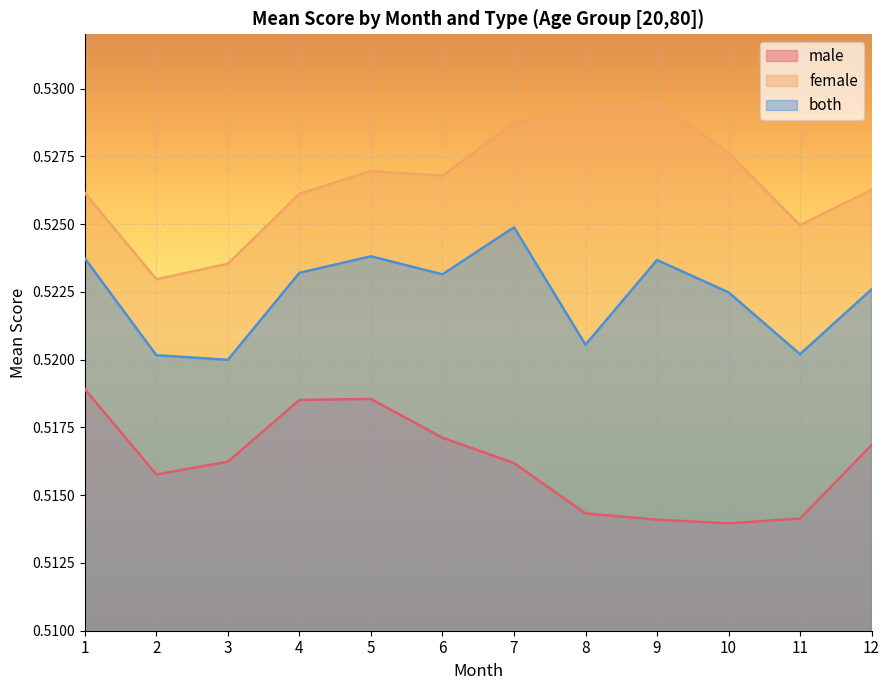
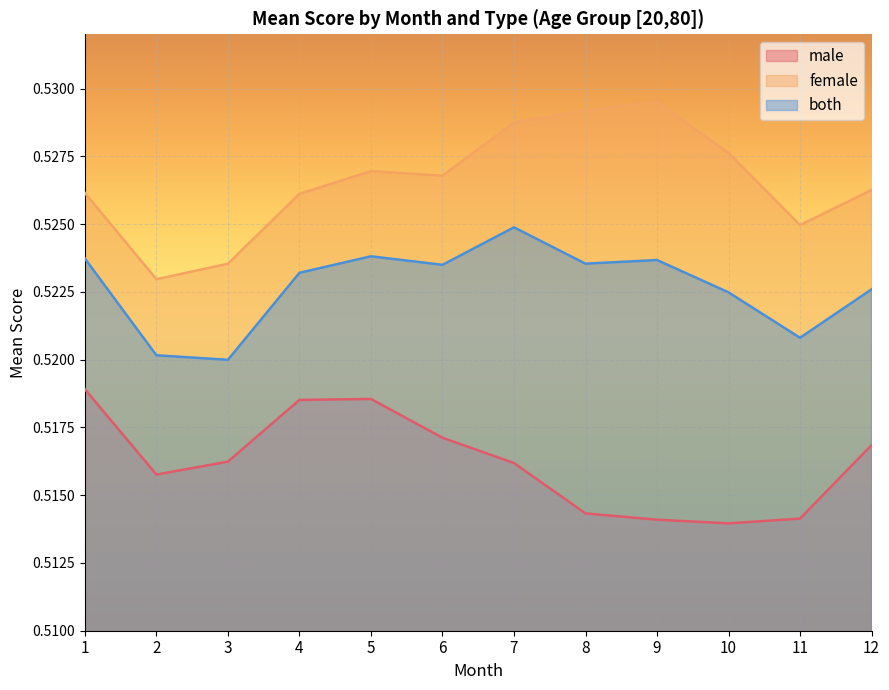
both, 6: 0.5231 -> 0.5235
both, 8: 0.5205 -> 0.5235
both, 11: 0.5202 -> 0.5208
